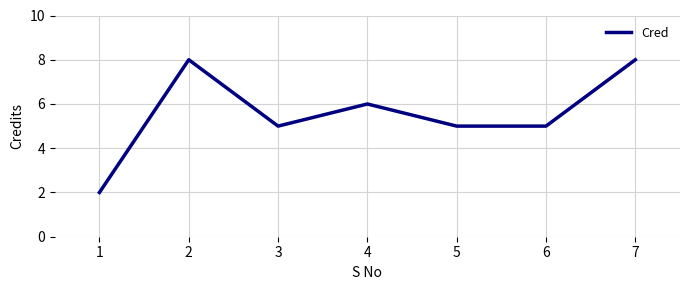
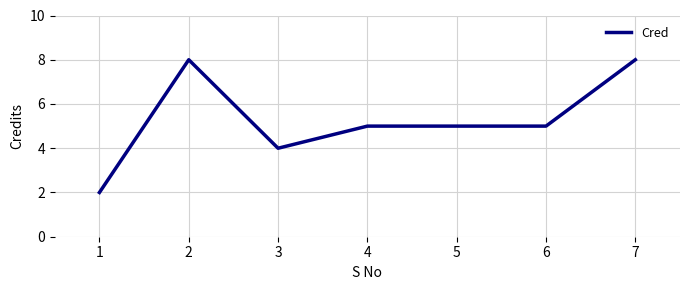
3: 5 -> 4
4: 6 -> 5
